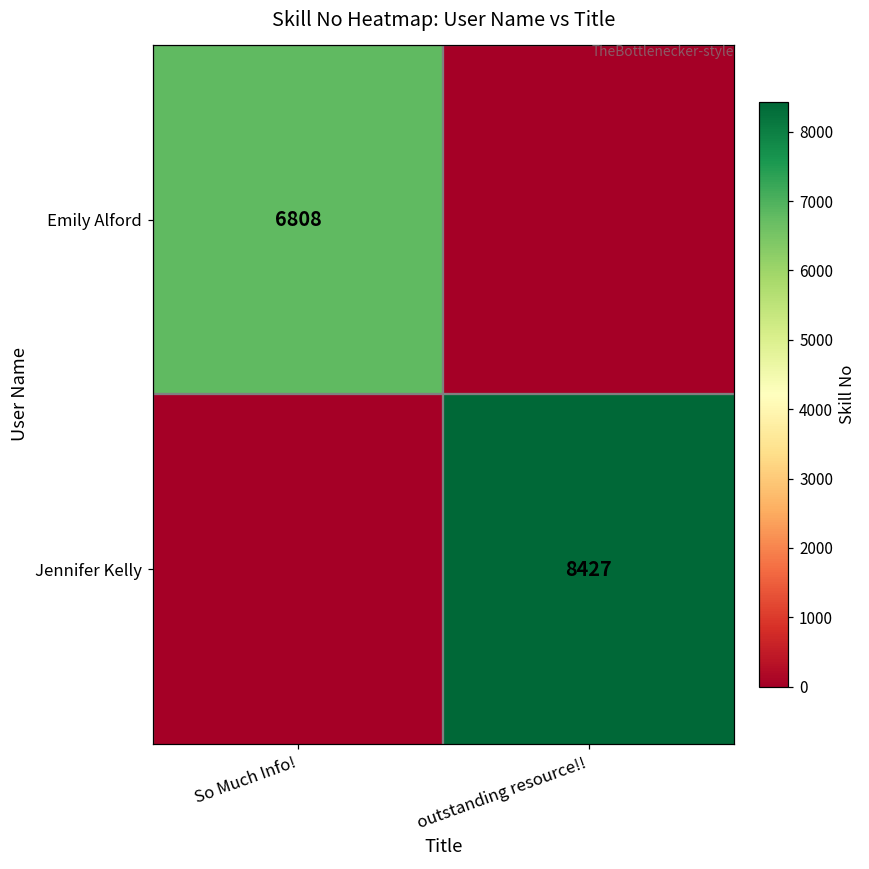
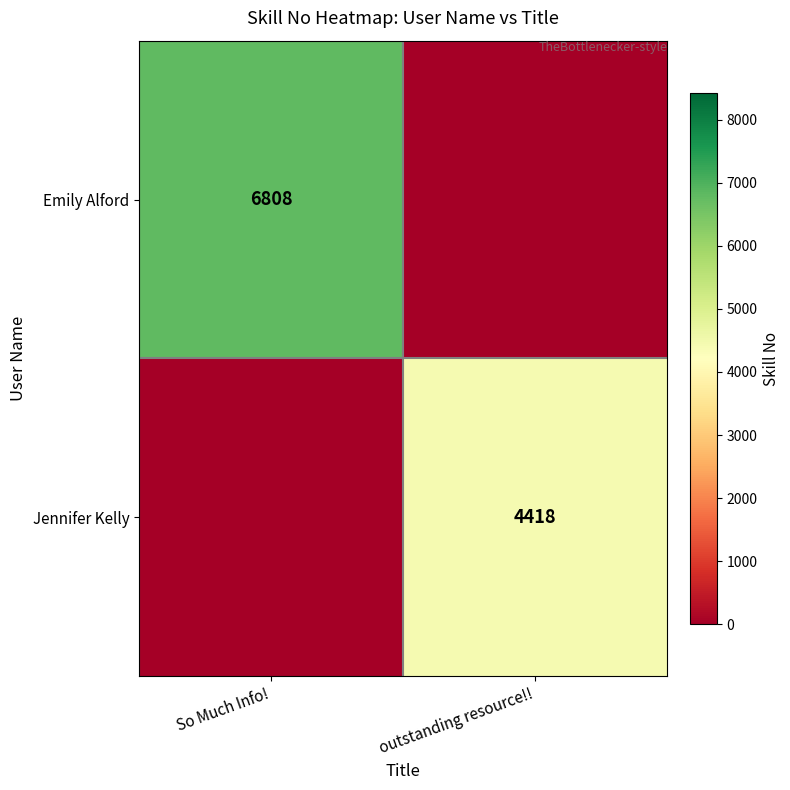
Jennifer Kelly, outstanding resource!!: 8427 -> 4418
